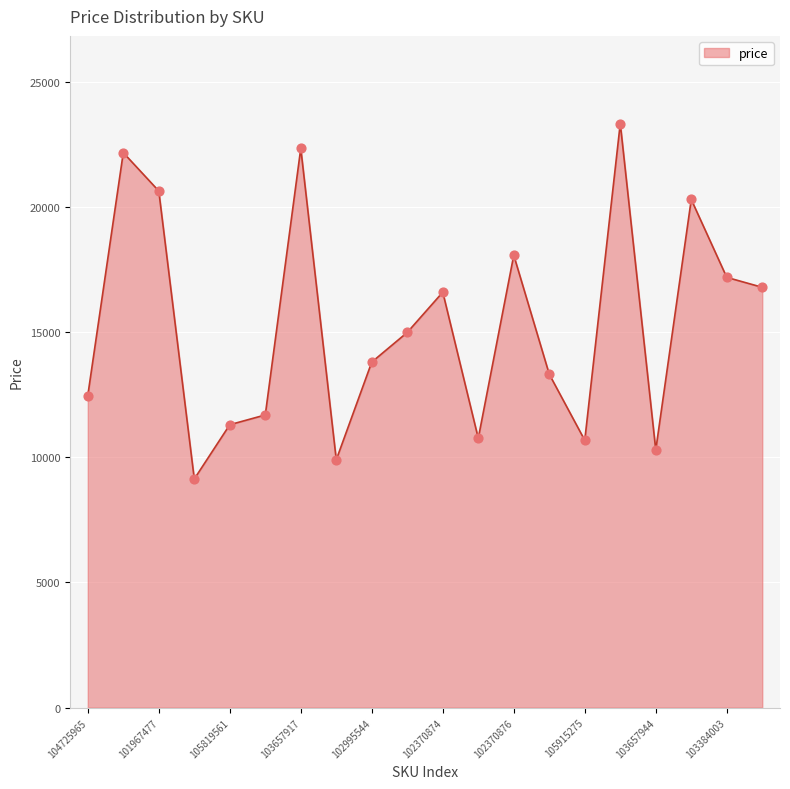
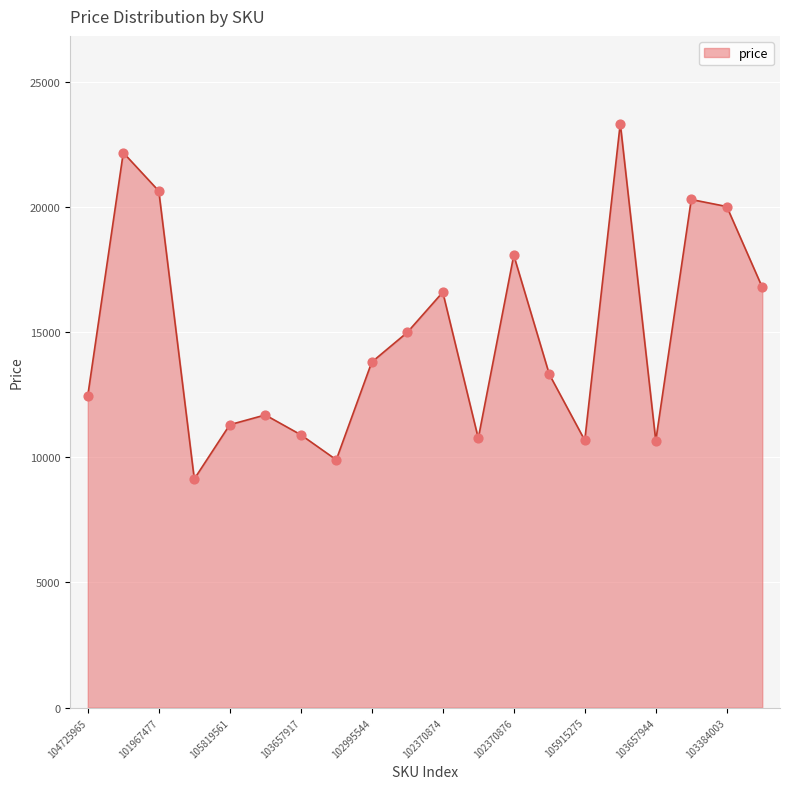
103657917: 22300 -> 10900
103657944: 10300 -> 10700
103384003: 17200 -> 20000
